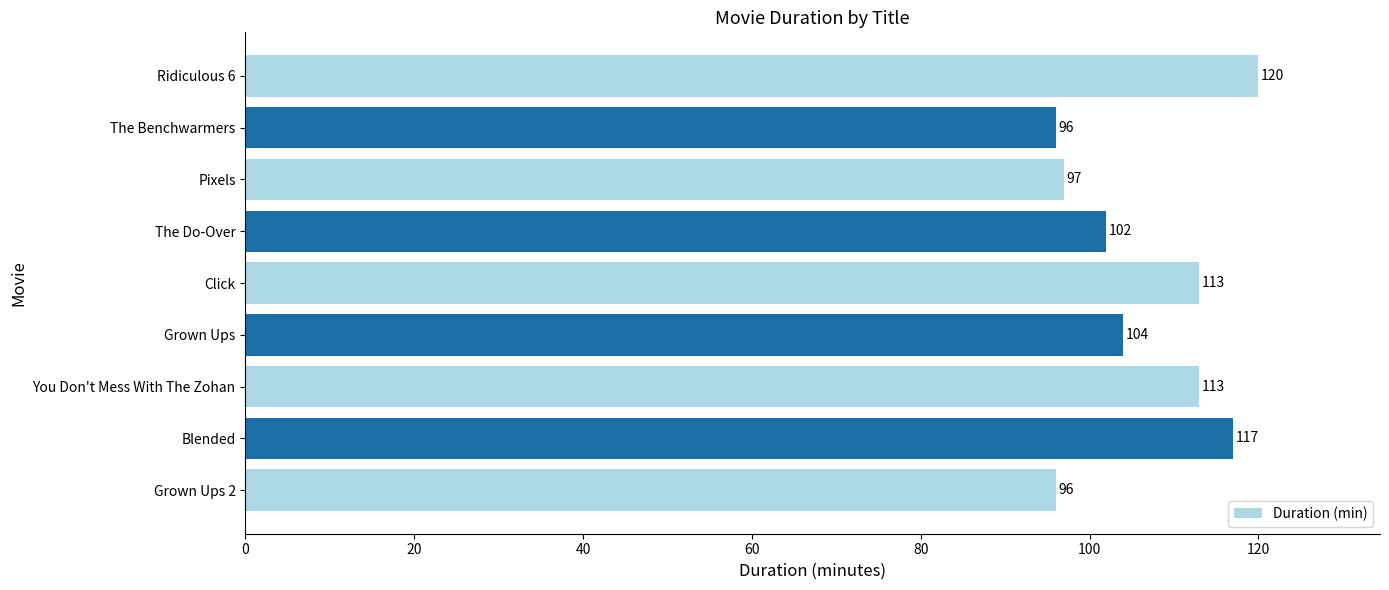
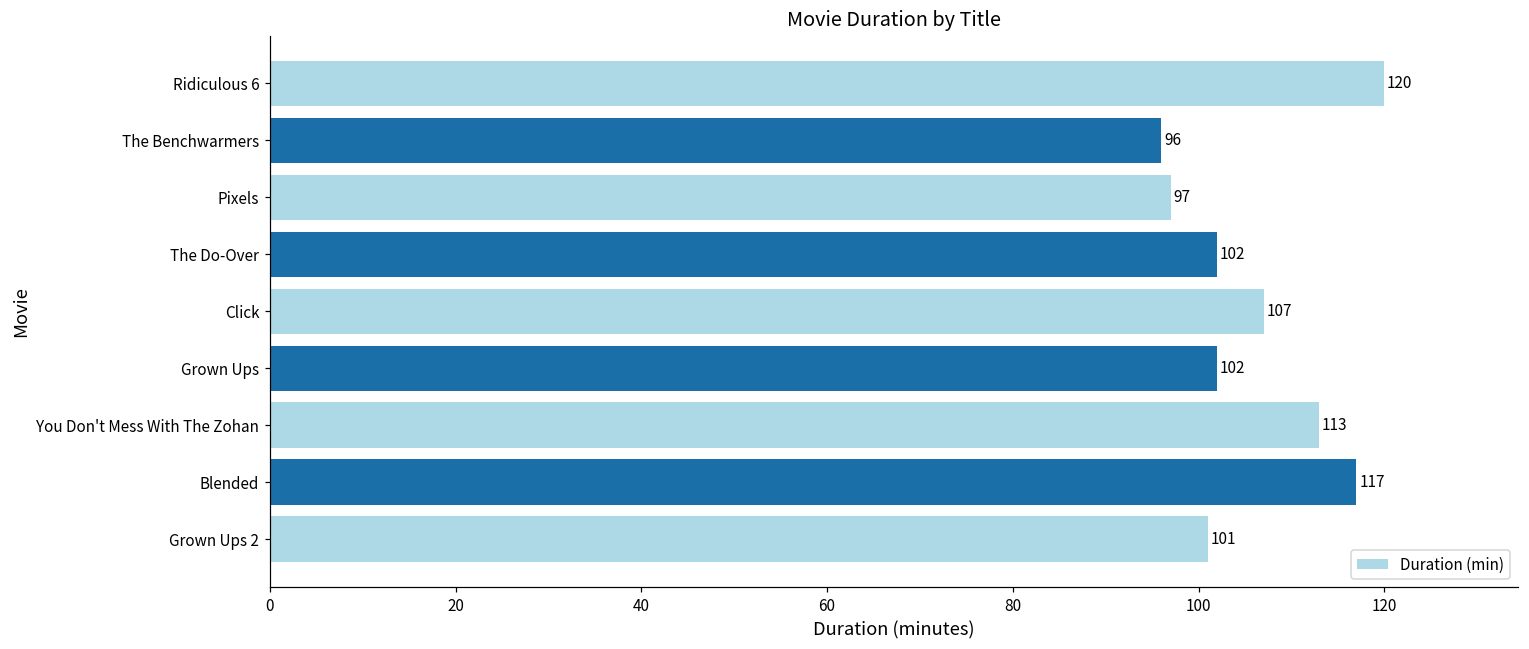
Click: 113 -> 107
Grown Ups: 104 -> 102
Grown Ups 2: 96 -> 101
